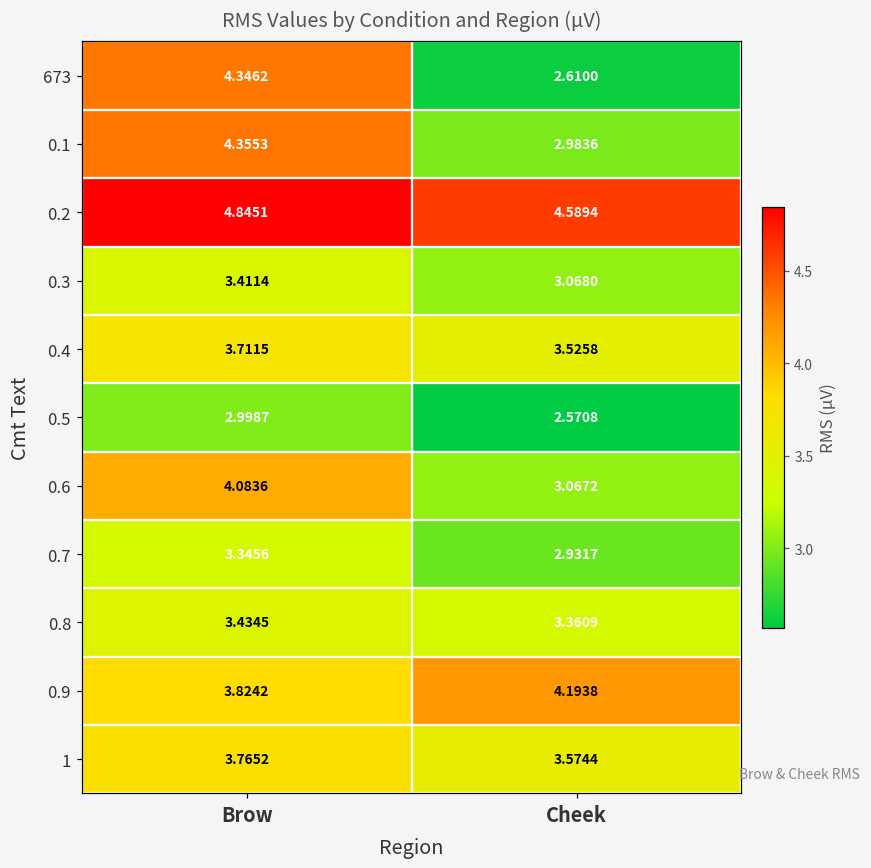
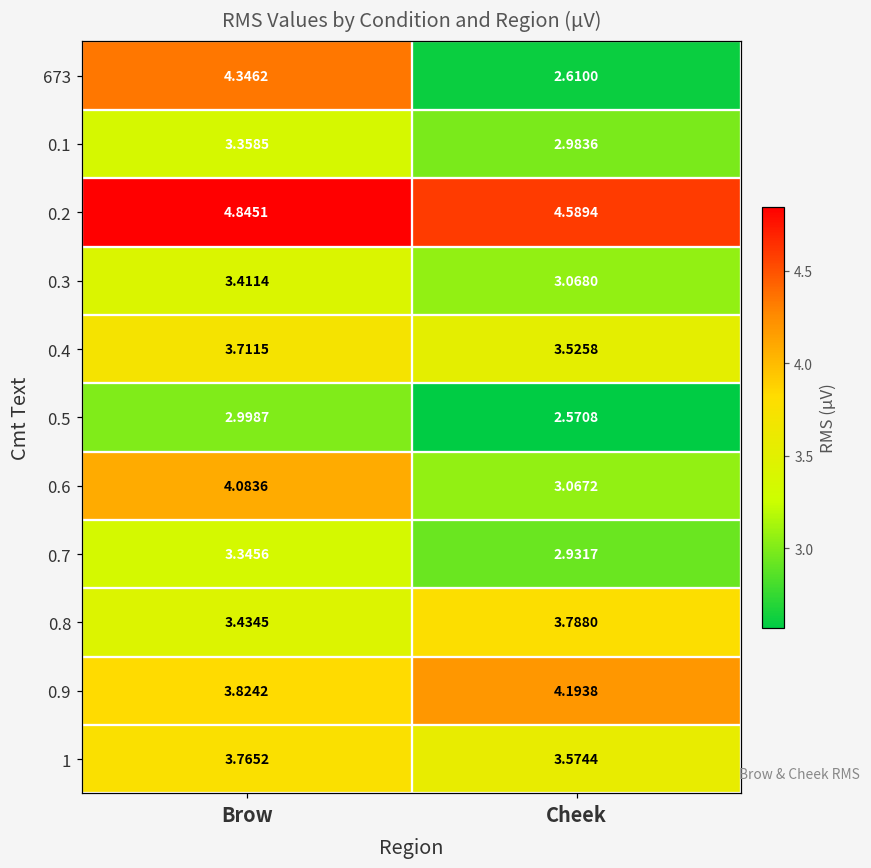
0.1, Brow: 4.3553 -> 3.3585
0.8, Cheek: 3.3609 -> 3.7880
